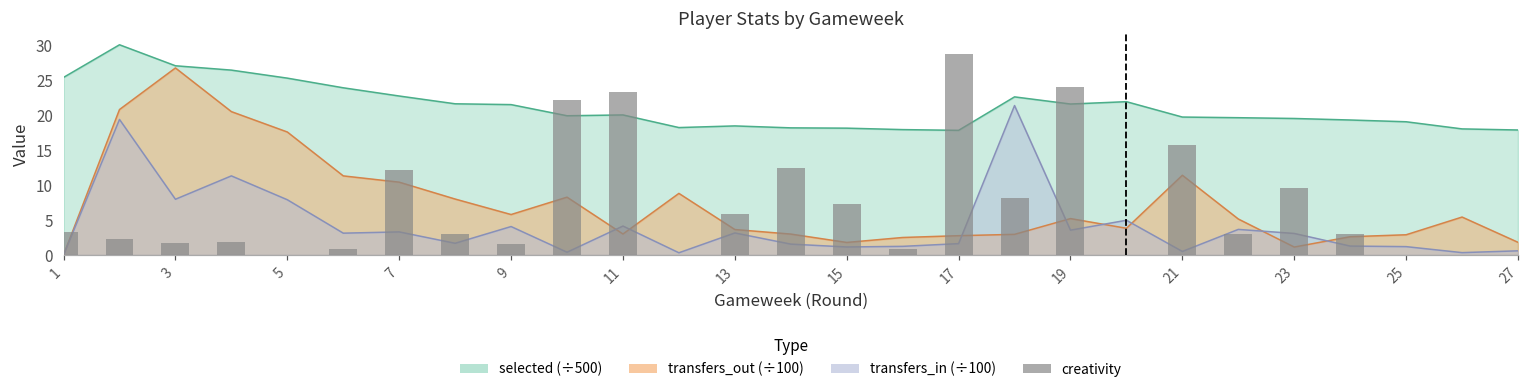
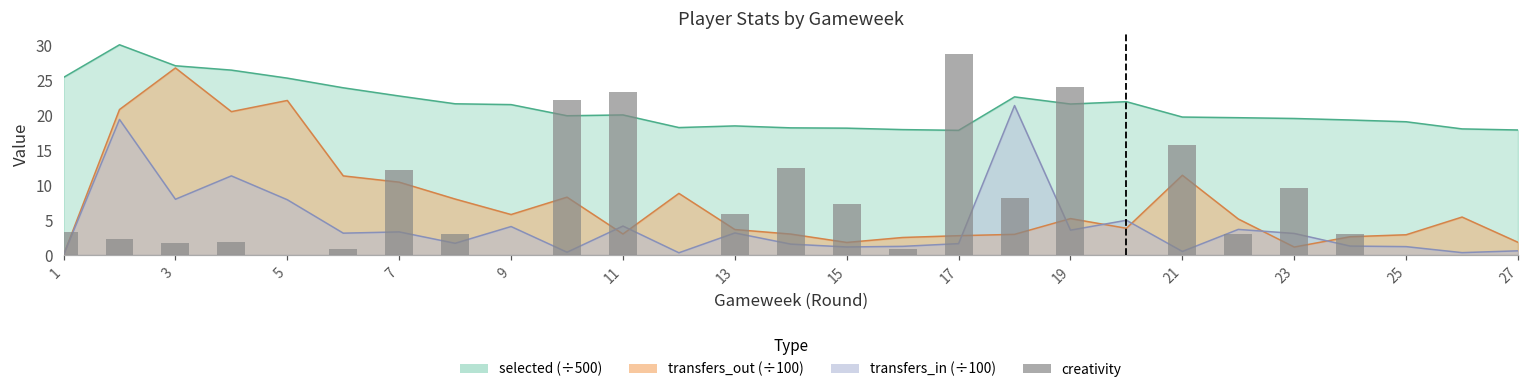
transfers_out (÷100), 5: 18 -> 22
creativity, 9: 2 -> 0
